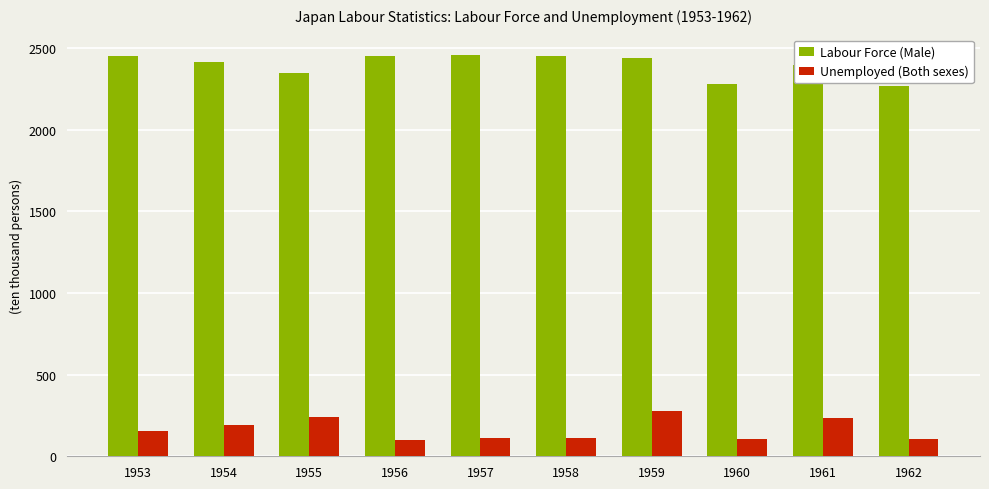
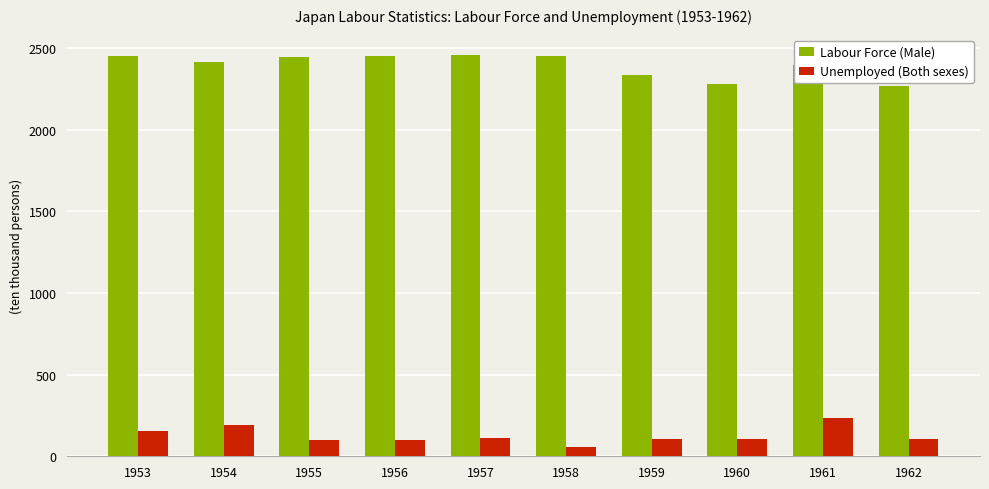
Labour Force (Male), 1955: 2350 -> 2440
Unemployed (Both sexes), 1955: 240 -> 100
Unemployed (Both sexes), 1958: 110 -> 60
Labour Force (Male), 1959: 2440 -> 2330
Unemployed (Both sexes), 1959: 280 -> 100
